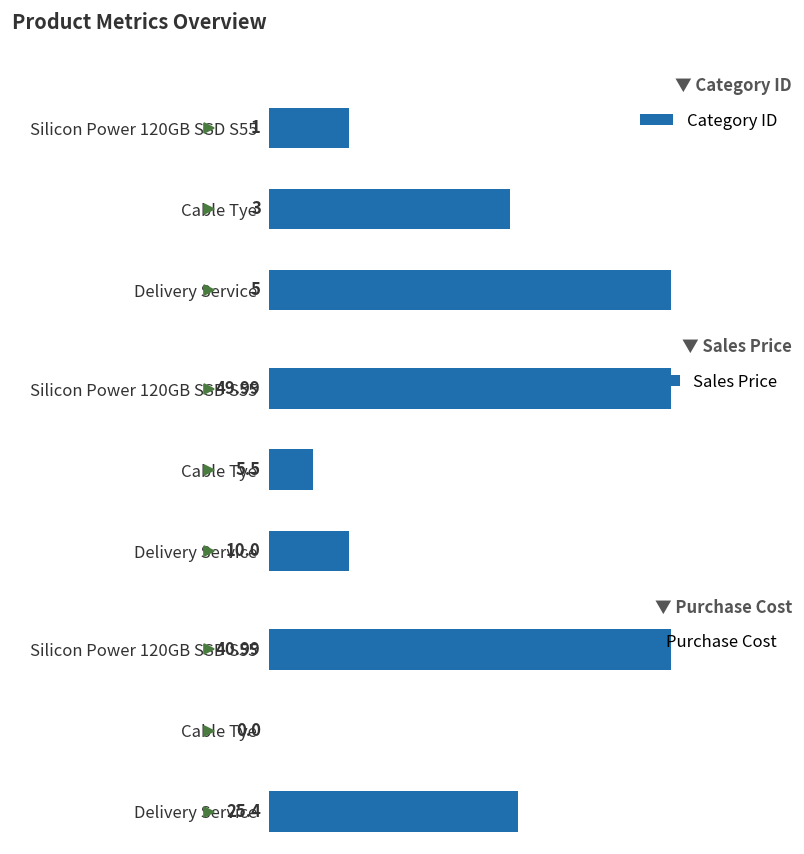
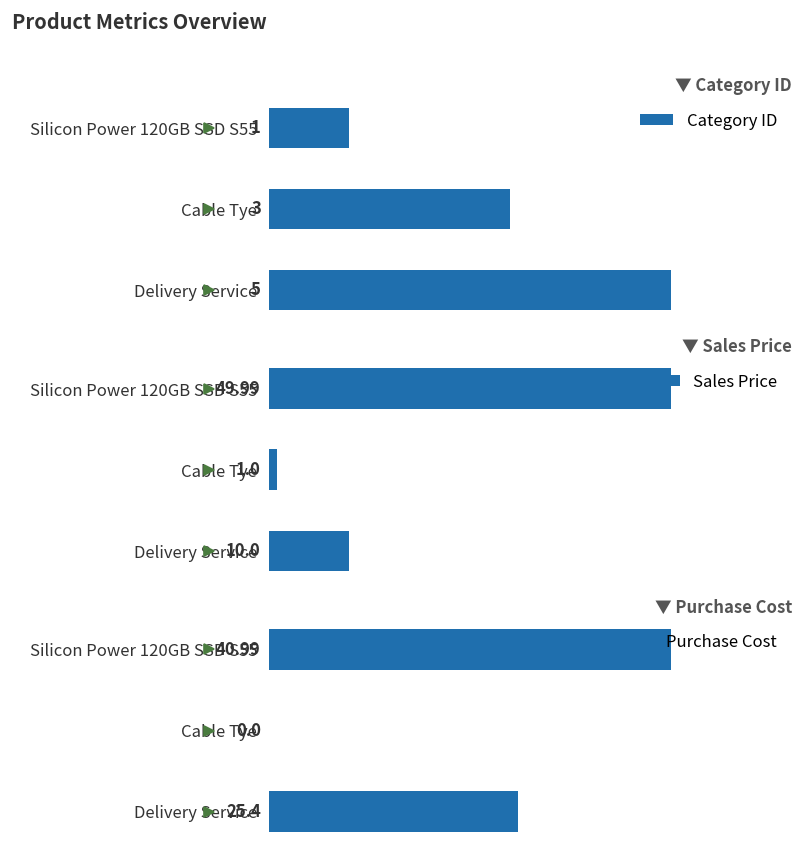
▼ Sales Price, Sales Price, Cable Tye: 5.5 -> 1.0
